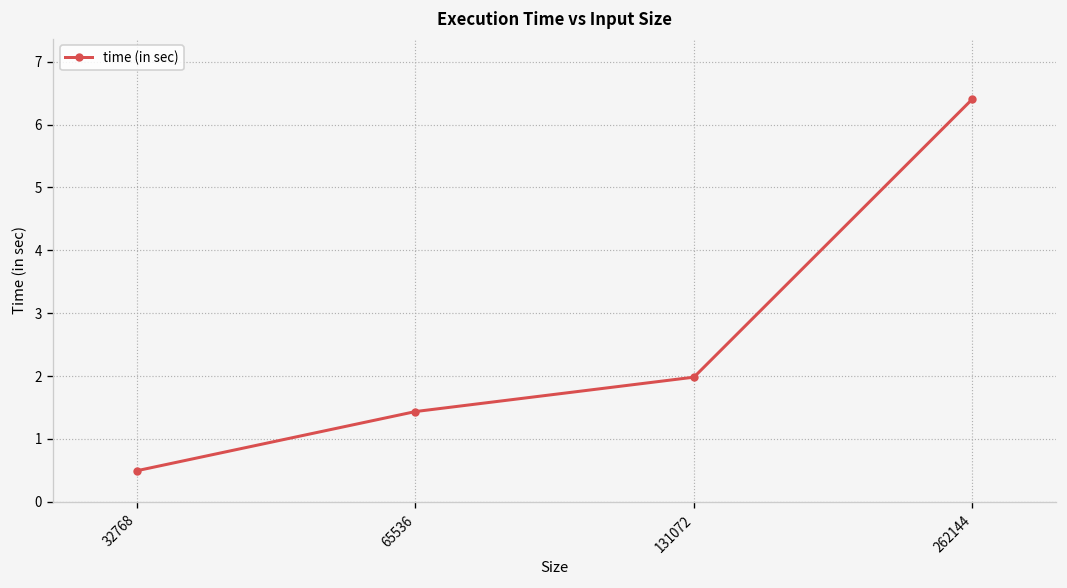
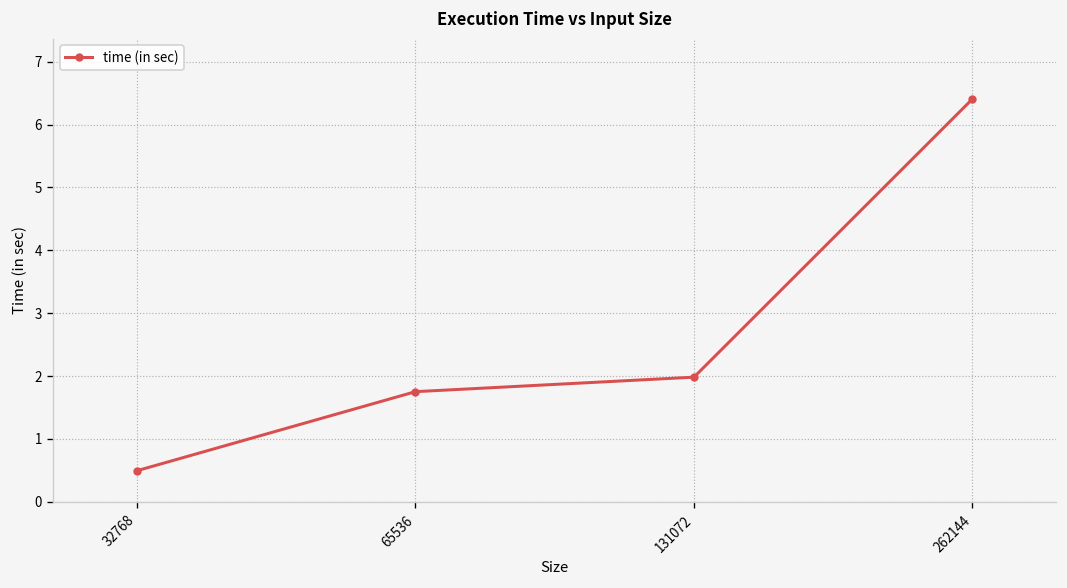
65536: 1.4 -> 1.8
